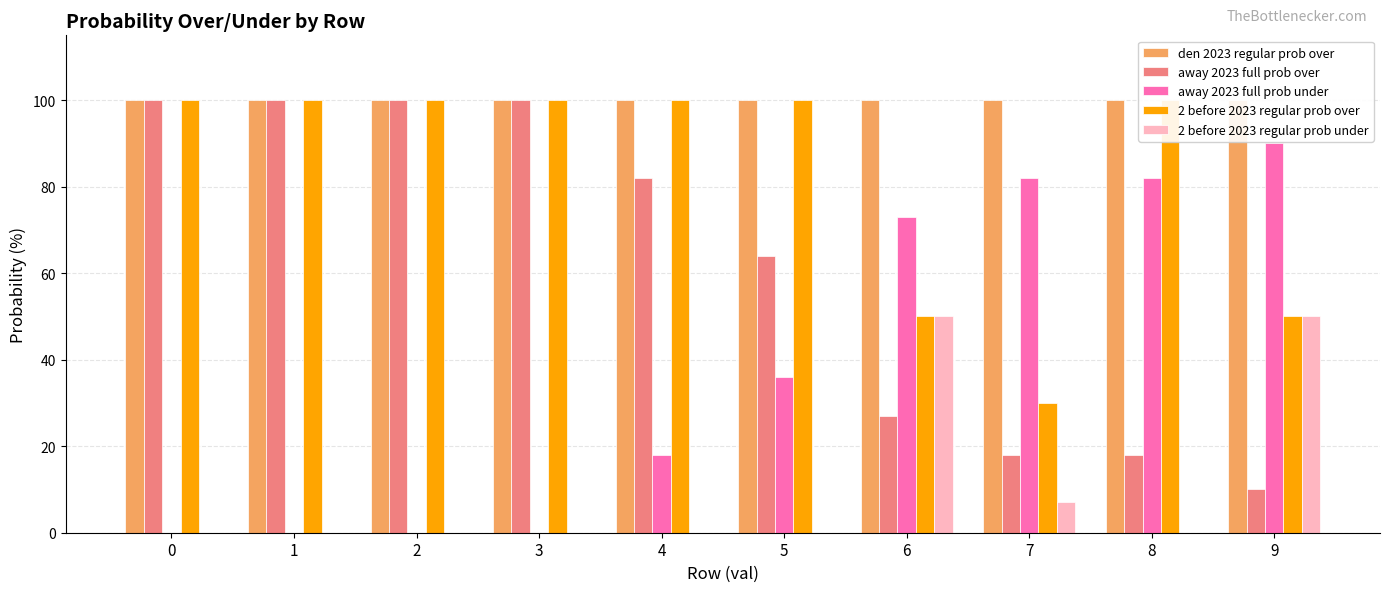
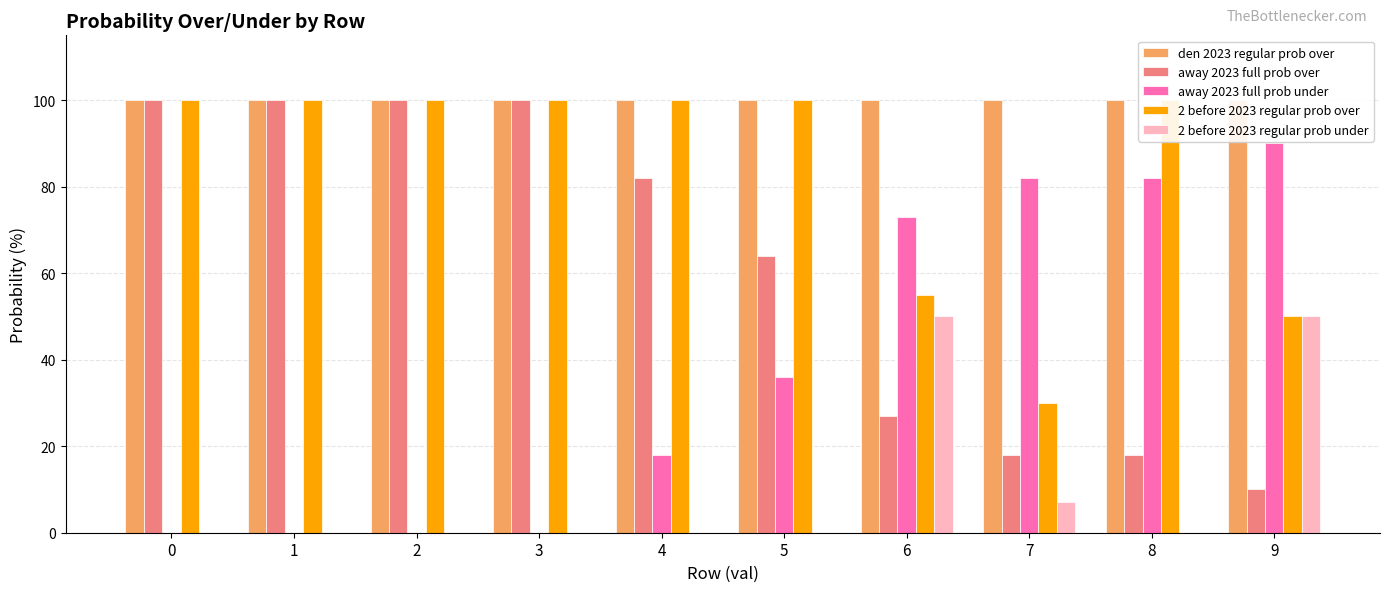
2 before 2023 regular prob over, 6: 50 -> 55
